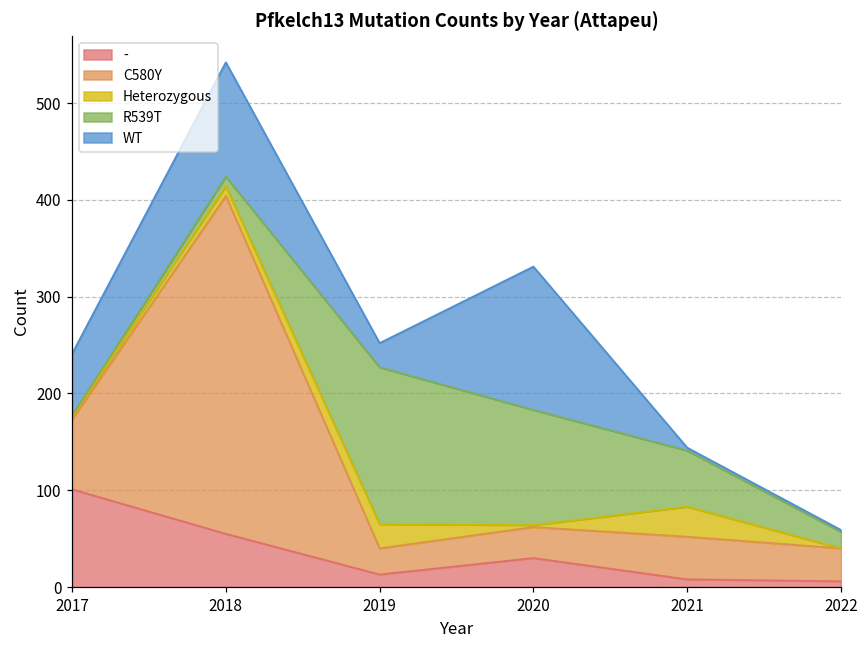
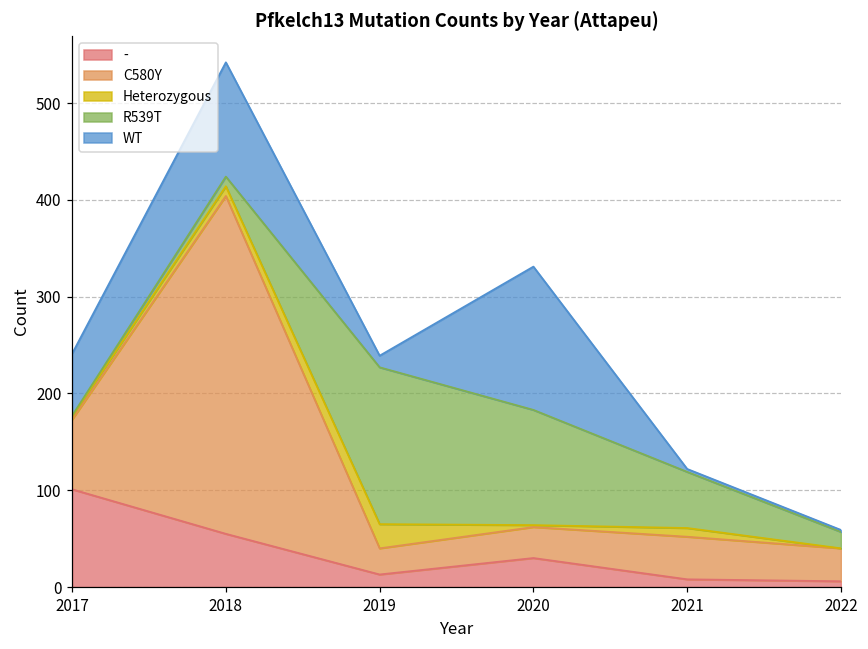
WT, 2019: 30 -> 10
Heterozygous, 2021: 30 -> 10
